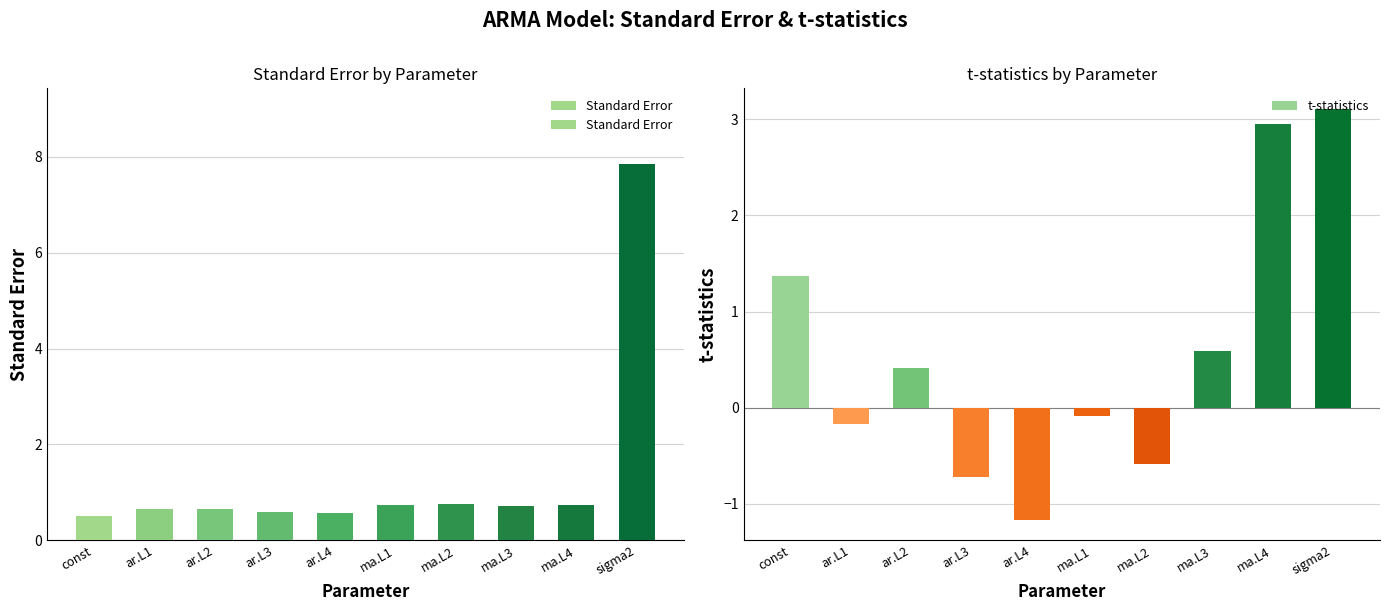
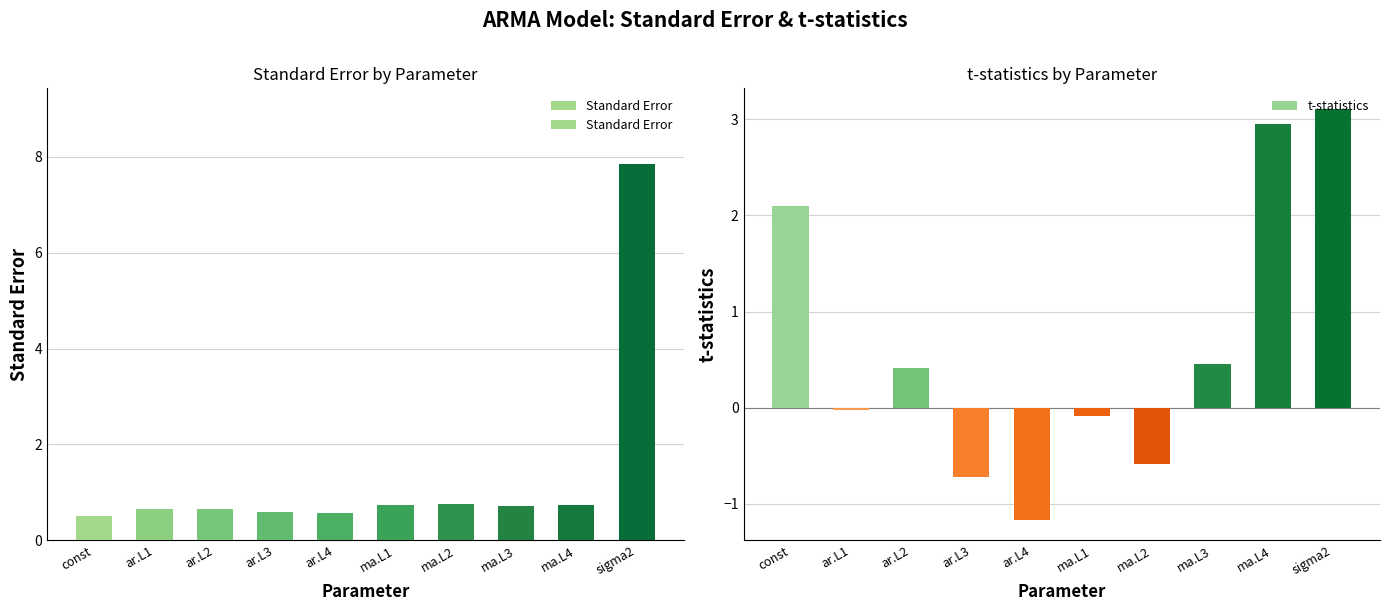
t-statistics by Parameter, const: 1.4 -> 2.1
t-statistics by Parameter, ar.L1: -0.2 -> 0.0
t-statistics by Parameter, ma.L3: 0.6 -> 0.5
